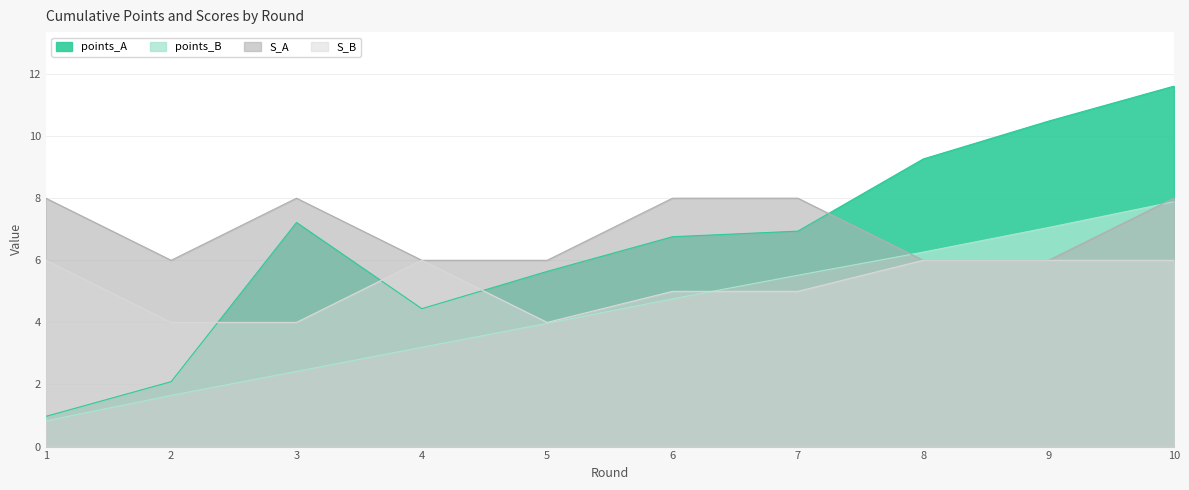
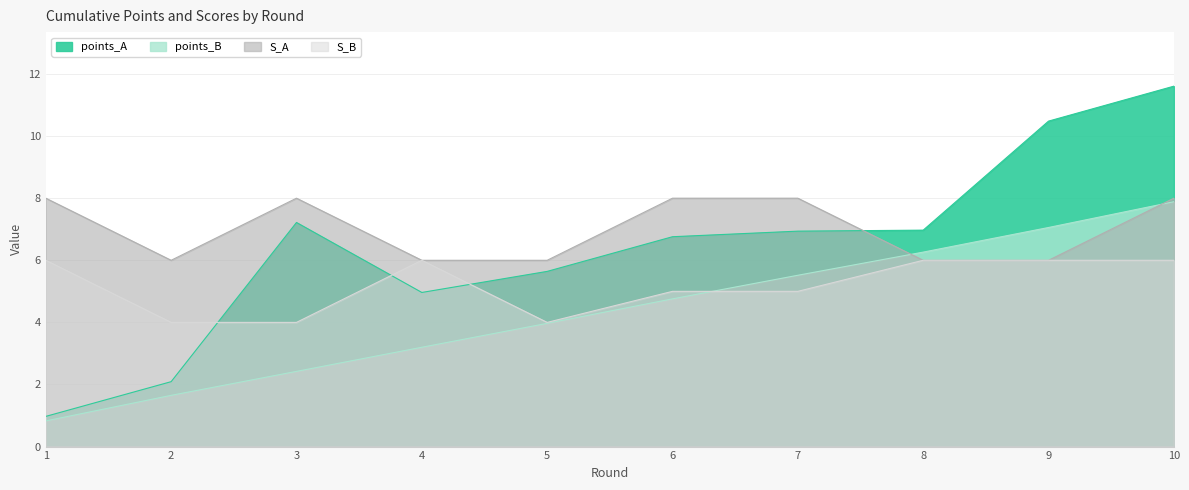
points_A, 4: 4.4 -> 5.0
points_A, 8: 9.3 -> 7.0
